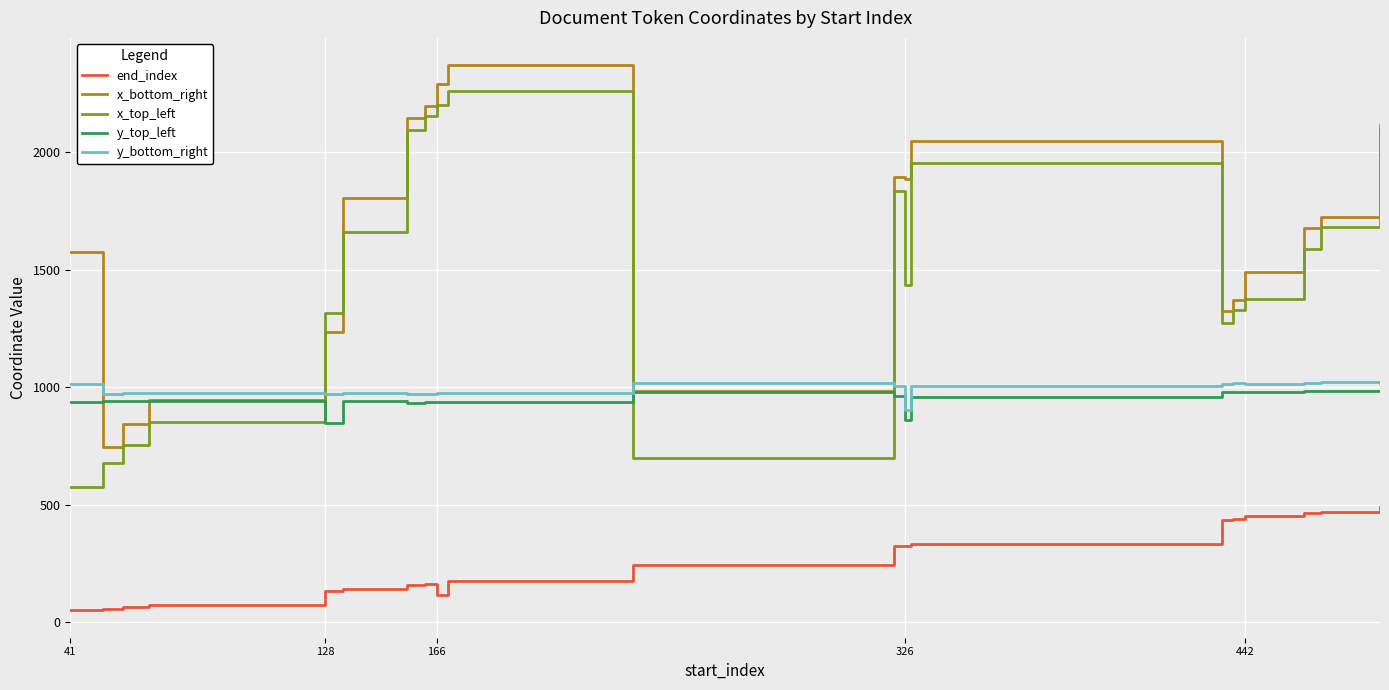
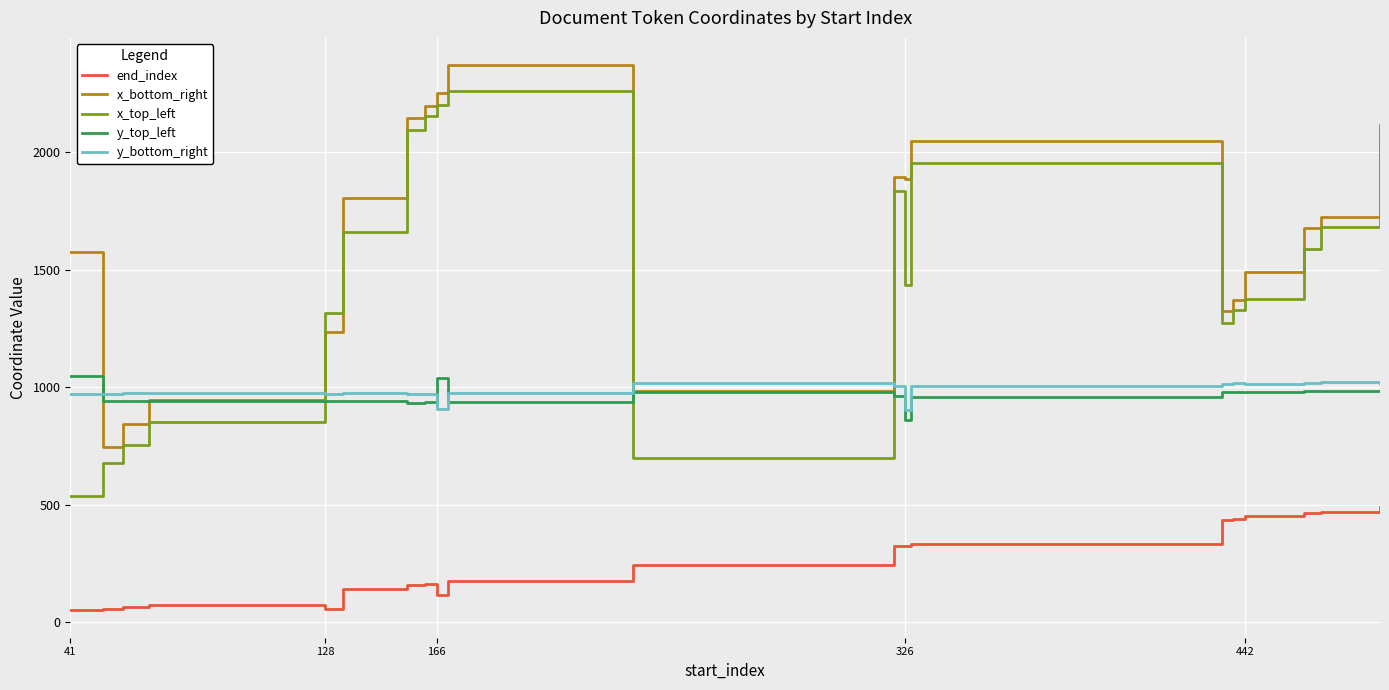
x_top_left, 41: 580 -> 540
y_top_left, 41: 940 -> 1050
y_bottom_right, 41: 1010 -> 970
end_index, 128: 130 -> 60
y_top_left, 128: 850 -> 940
x_bottom_right, 166: 2290 -> 2250
y_top_left, 166: 940 -> 1040
y_bottom_right, 166: 970 -> 910
